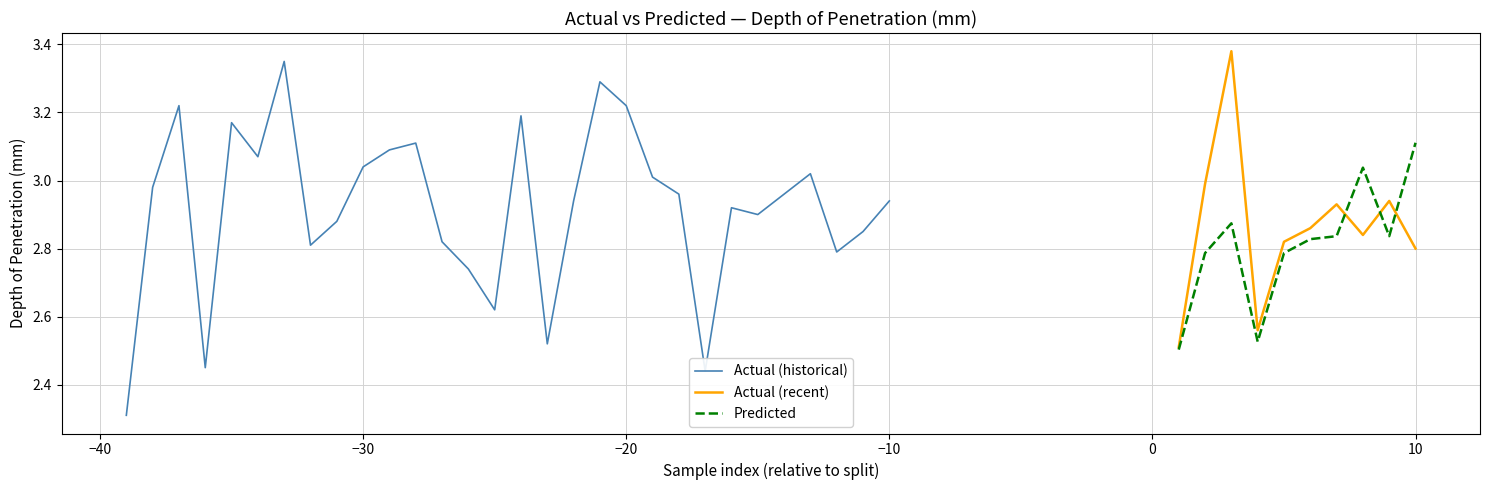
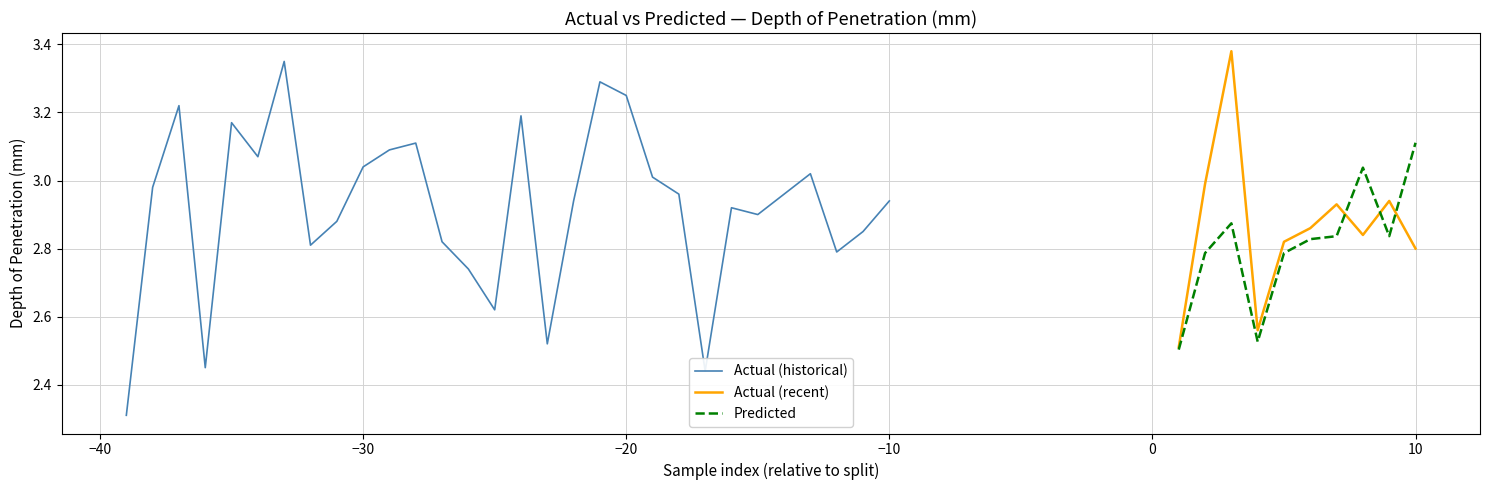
Actual (historical), −20: 3.22 -> 3.25
